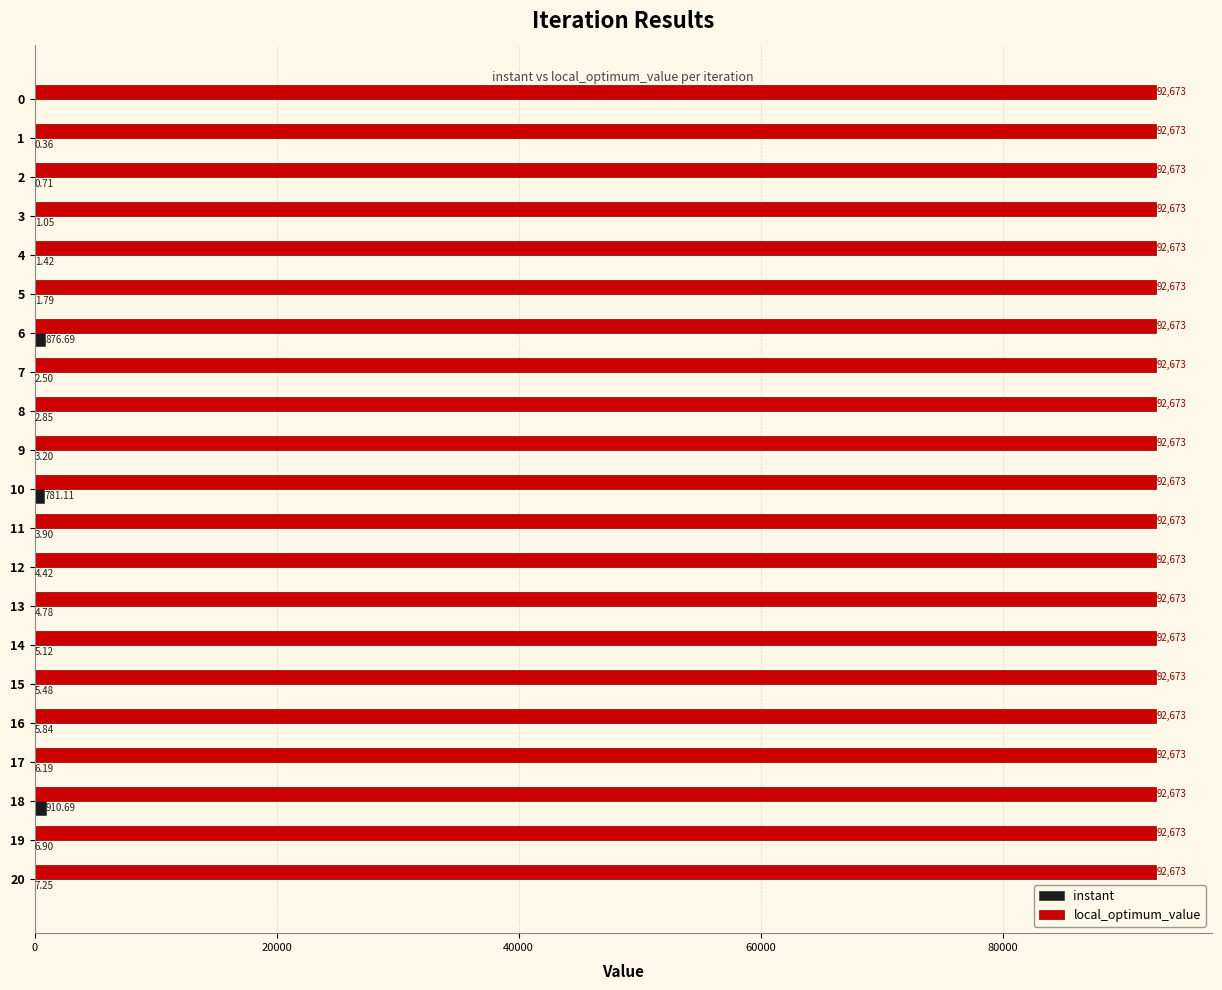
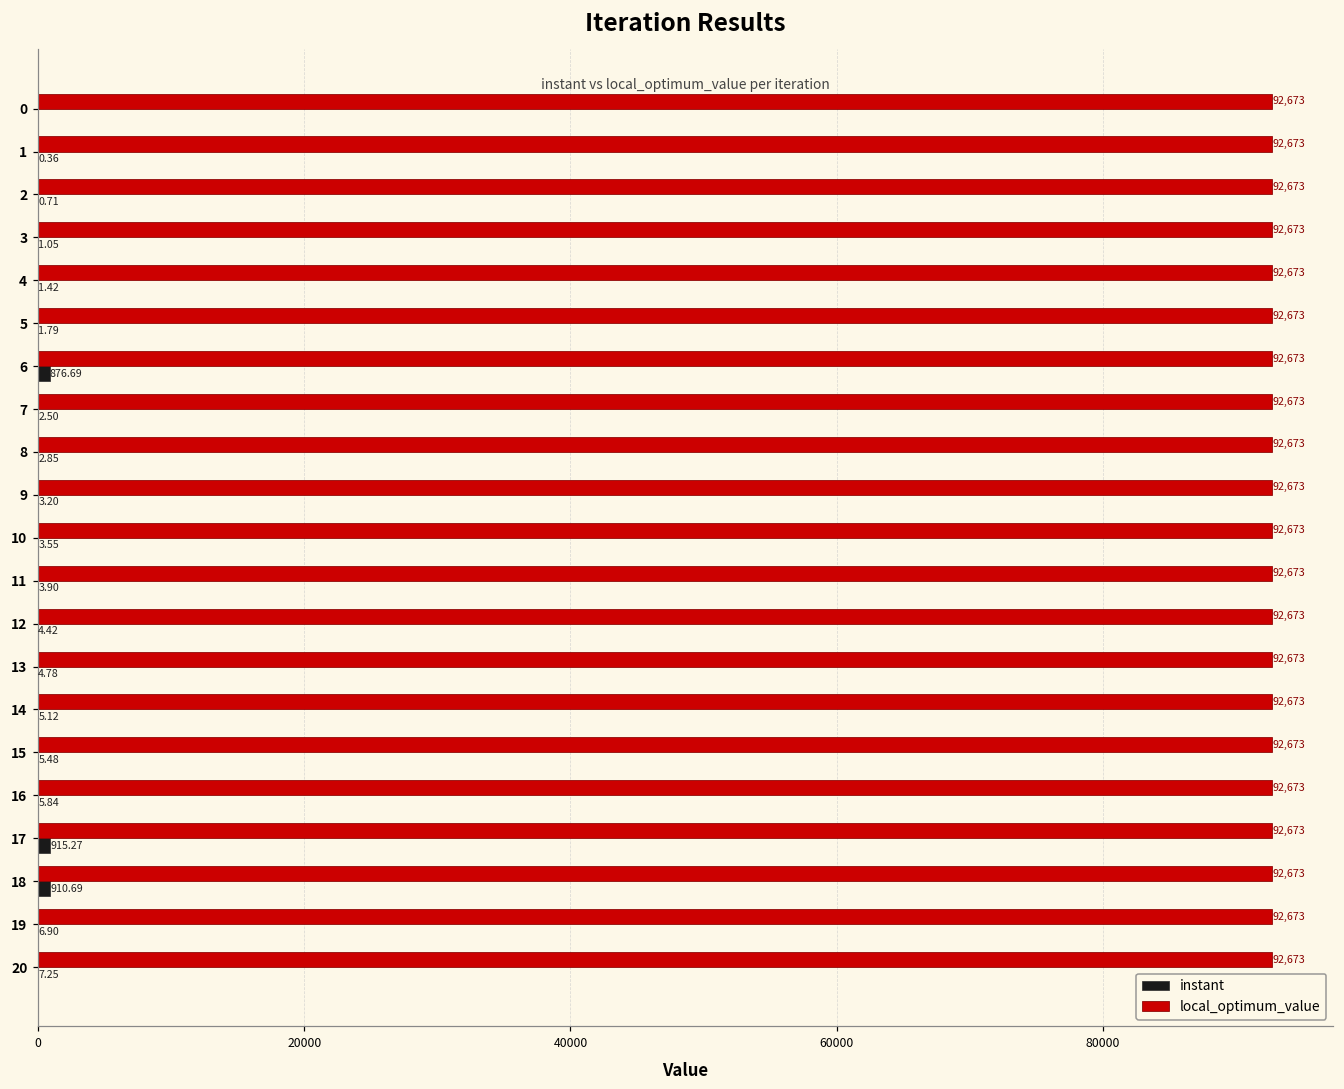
instant, 10: 781.11 -> 3.55
instant, 17: 6.19 -> 915.27
